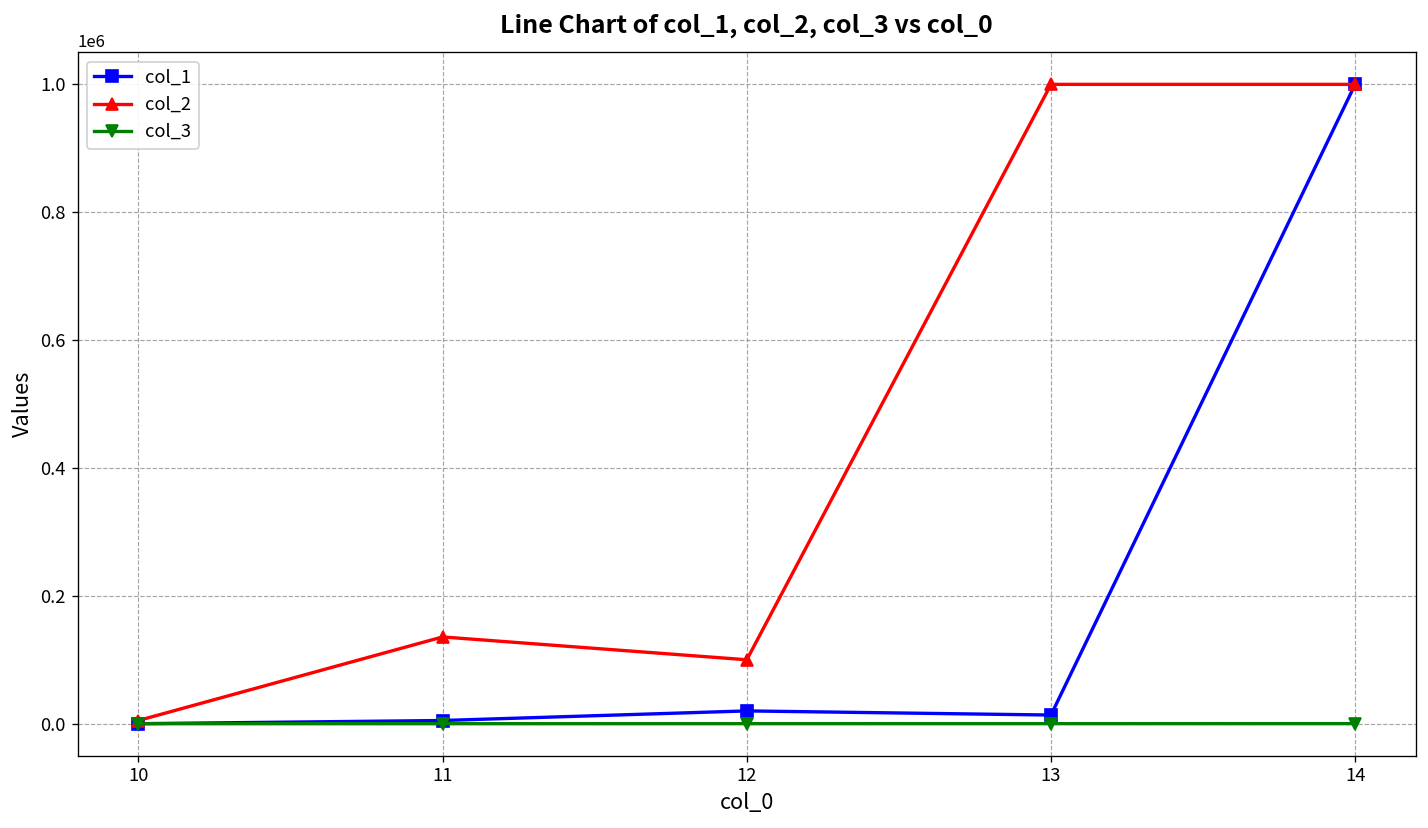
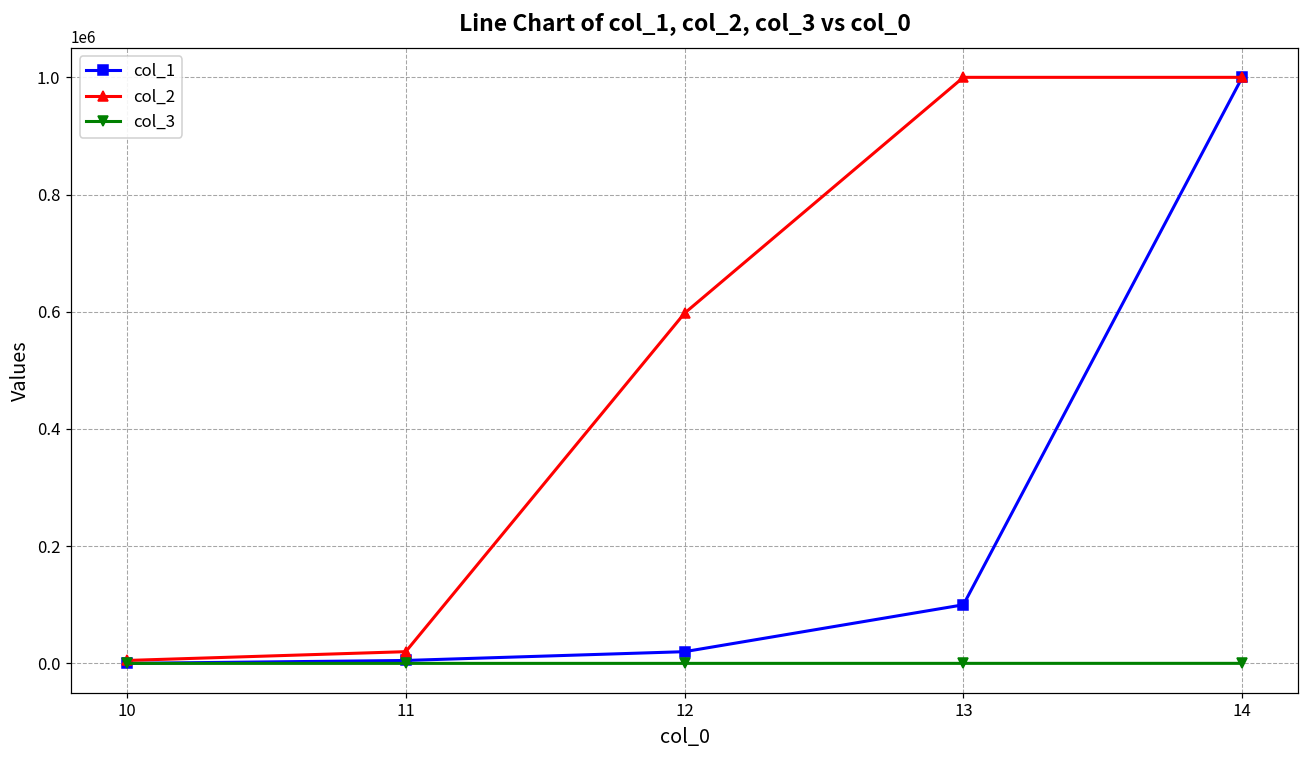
col_2, 11: 140000 -> 20000
col_2, 12: 100000 -> 600000
col_1, 13: 10000 -> 100000
